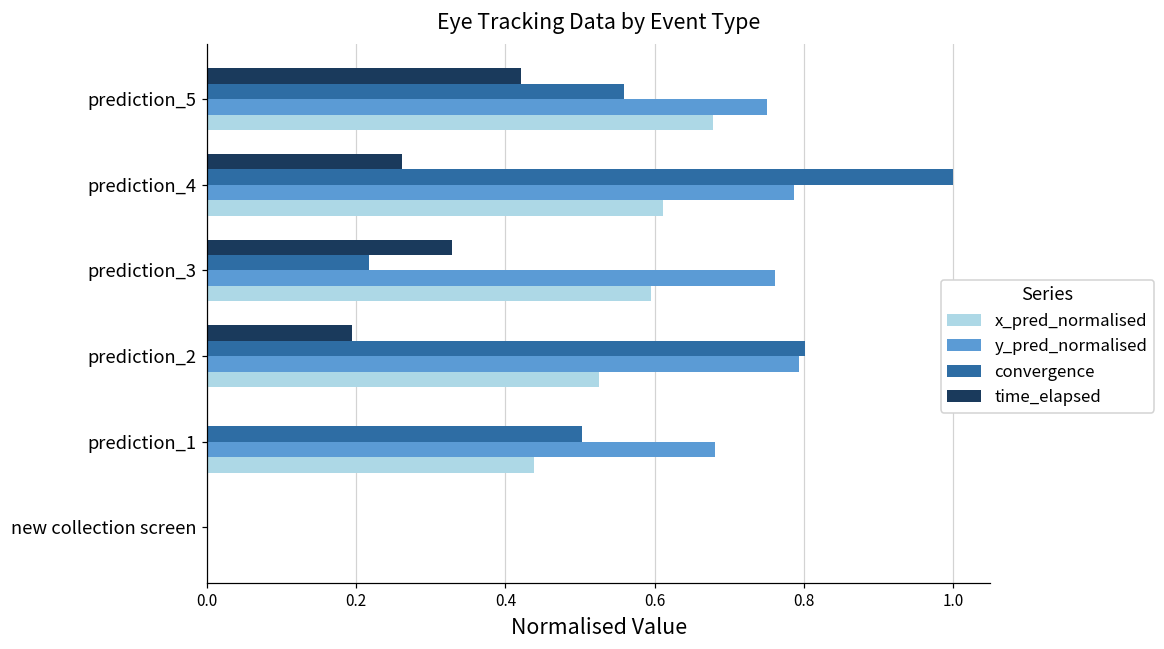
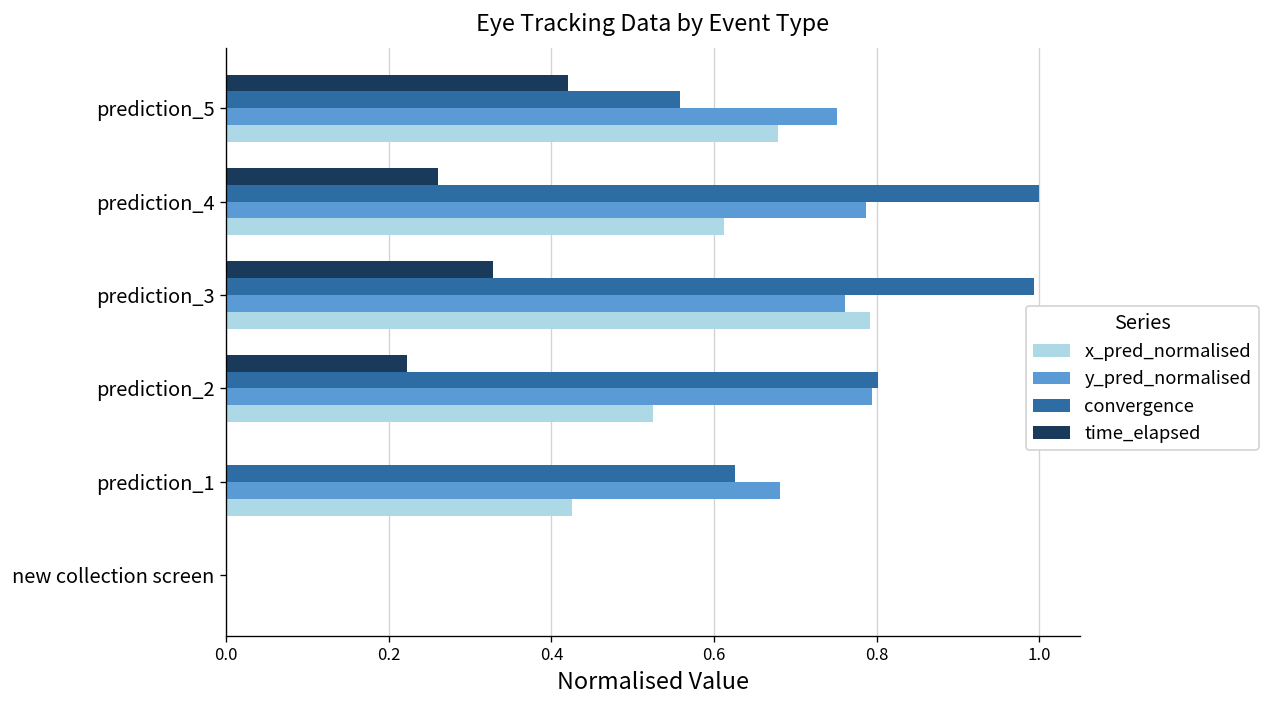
convergence, prediction_3: 0.22 -> 0.99
x_pred_normalised, prediction_3: 0.60 -> 0.79
time_elapsed, prediction_2: 0.19 -> 0.22
convergence, prediction_1: 0.50 -> 0.63
x_pred_normalised, prediction_1: 0.44 -> 0.43
